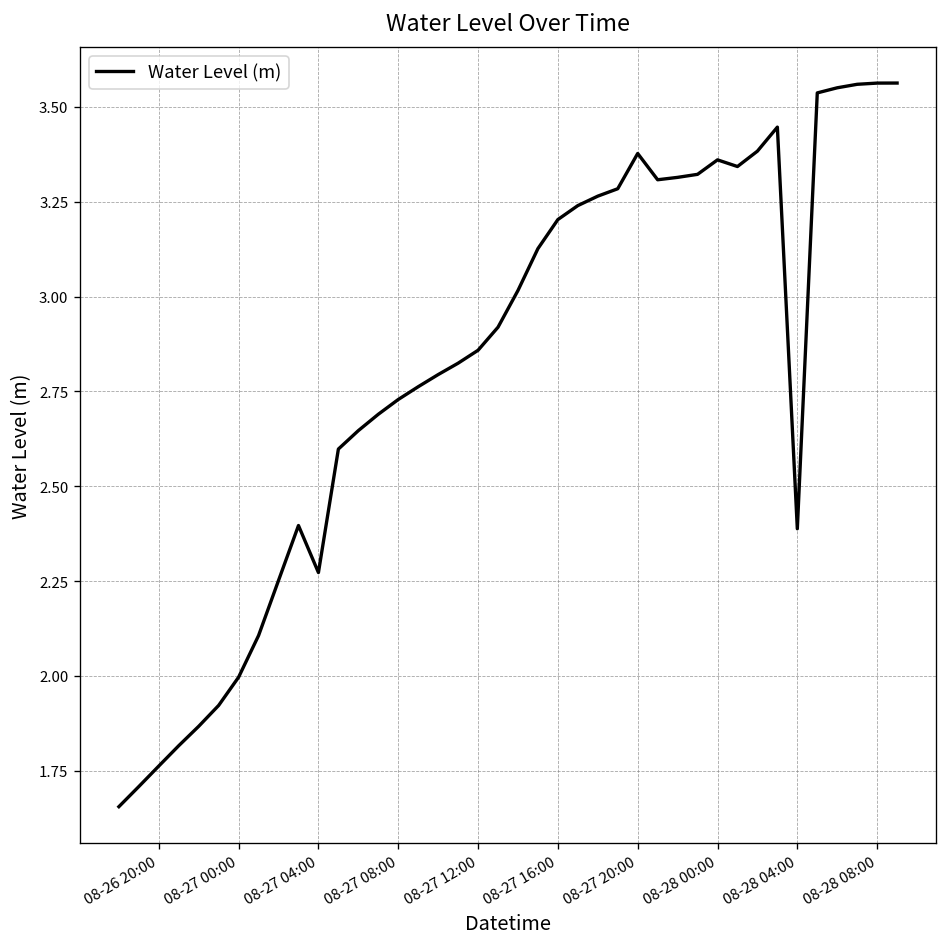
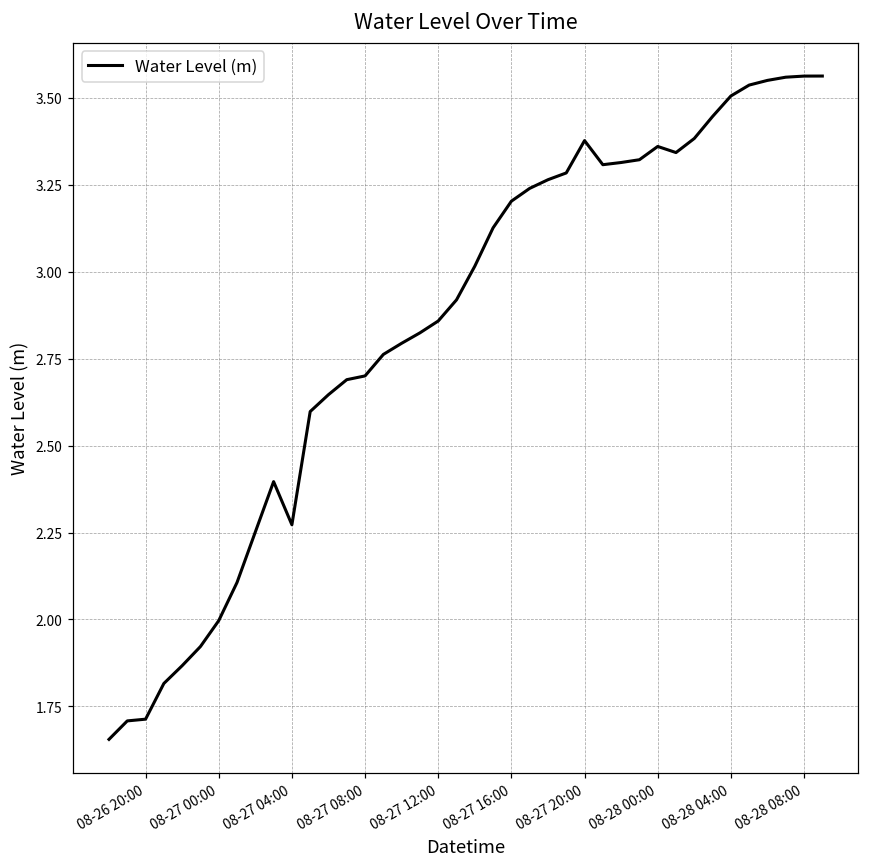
08-26 20:00: 1.76 -> 1.71
08-27 08:00: 2.73 -> 2.70
08-28 04:00: 2.39 -> 3.51
